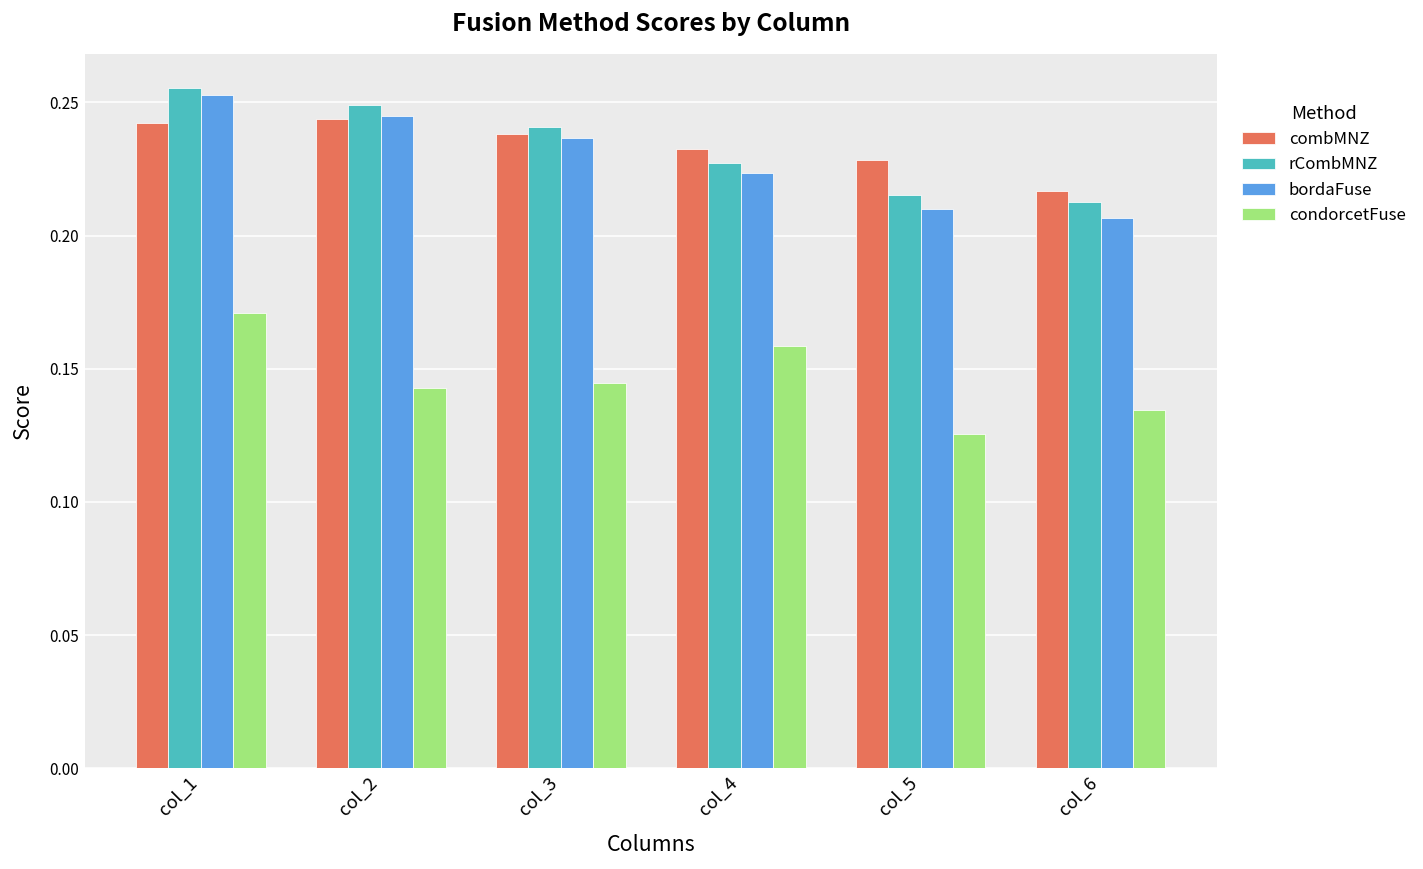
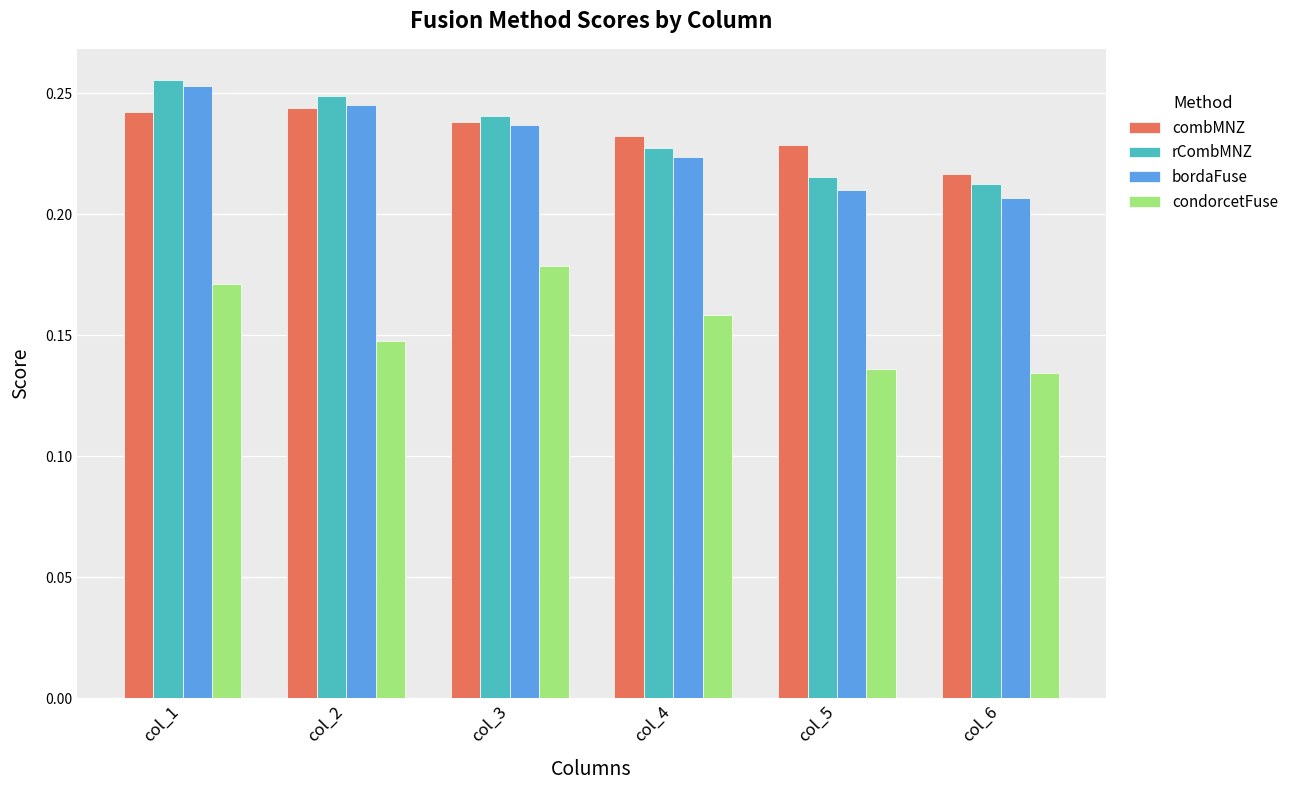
condorcetFuse, col_2: 0.143 -> 0.148
condorcetFuse, col_3: 0.145 -> 0.178
condorcetFuse, col_5: 0.126 -> 0.136
